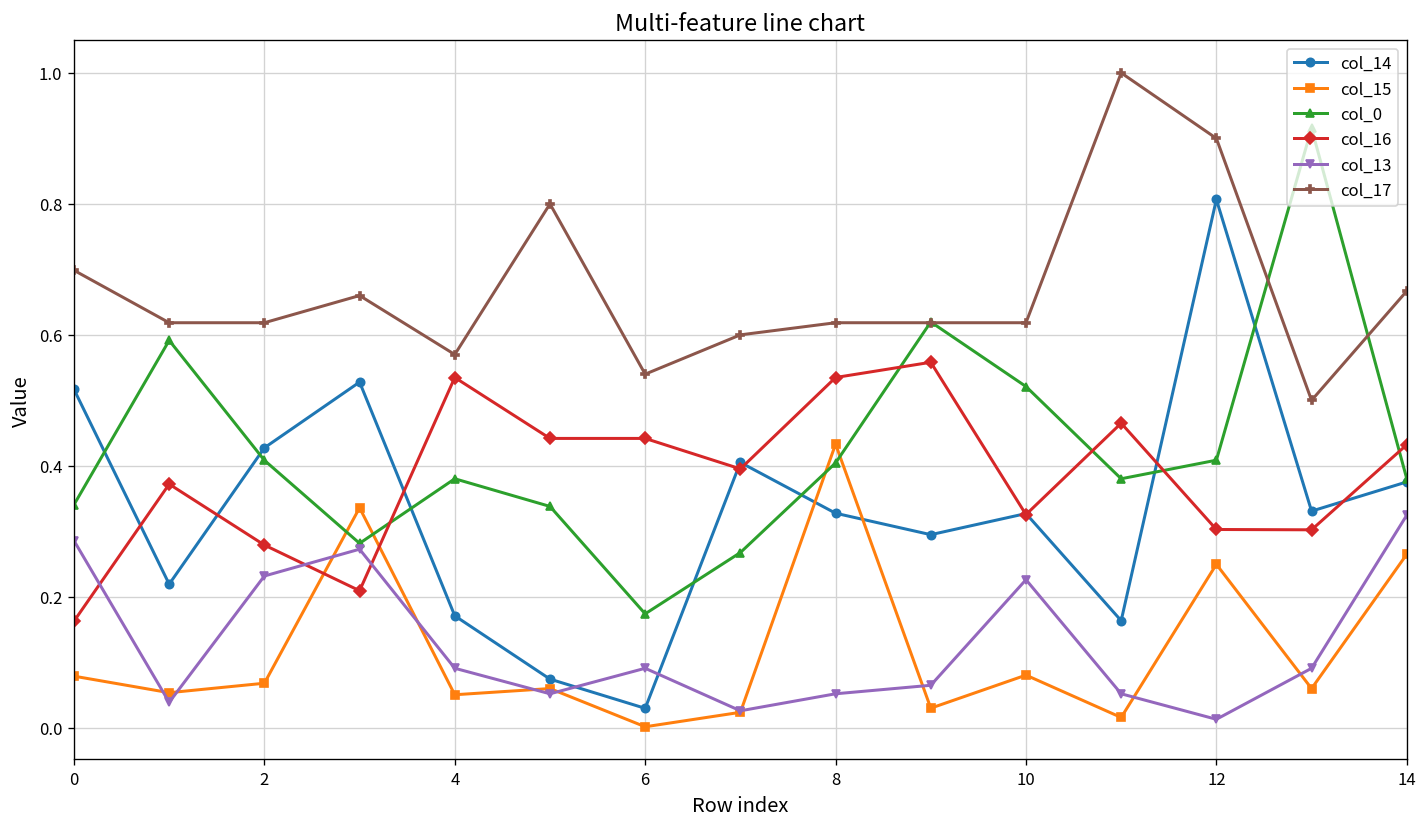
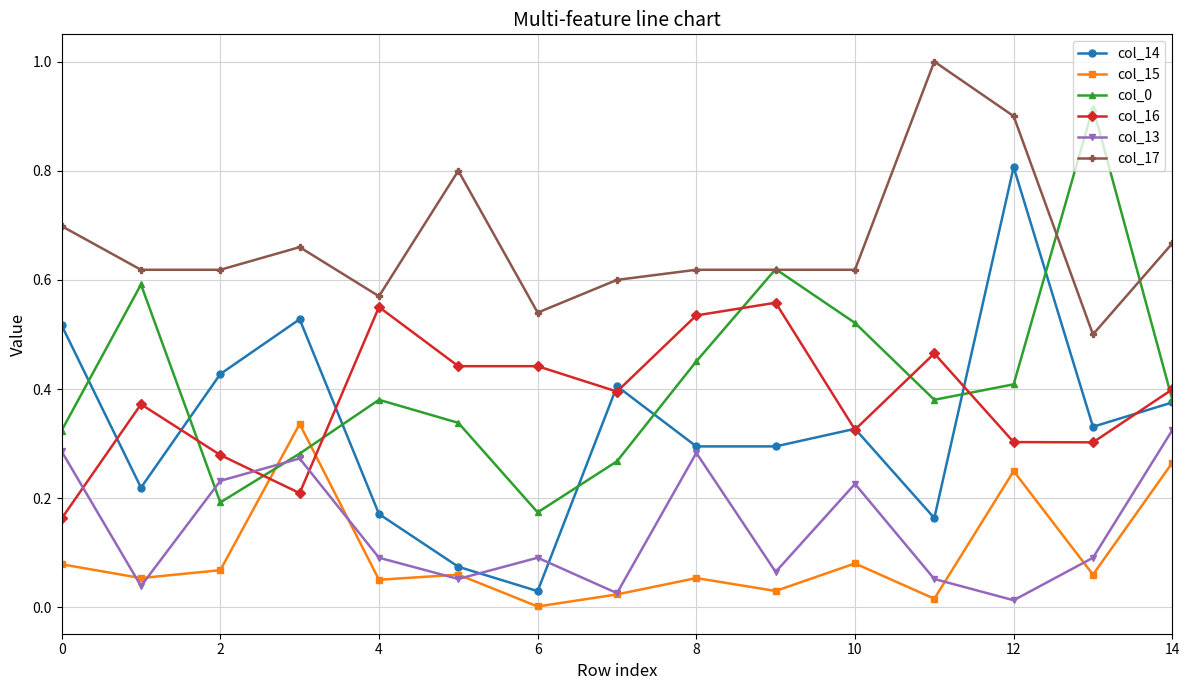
col_0, 0: 0.34 -> 0.32
col_0, 2: 0.41 -> 0.19
col_16, 4: 0.53 -> 0.55
col_14, 8: 0.33 -> 0.29
col_15, 8: 0.43 -> 0.05
col_0, 8: 0.40 -> 0.45
col_13, 8: 0.05 -> 0.28
col_16, 14: 0.43 -> 0.40
